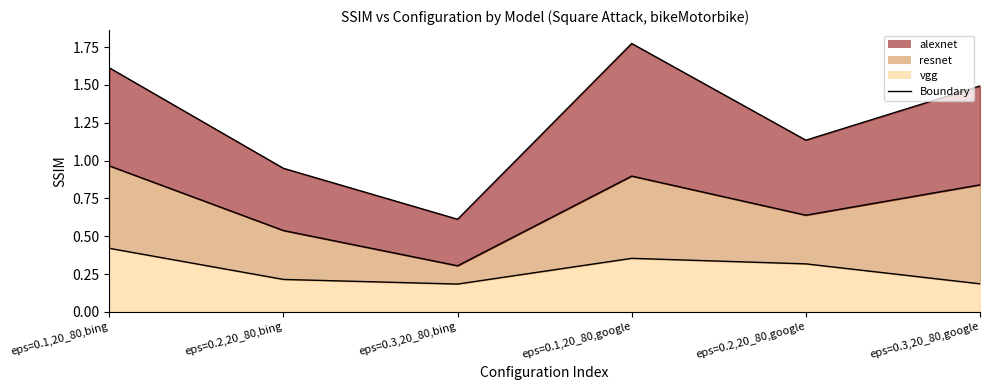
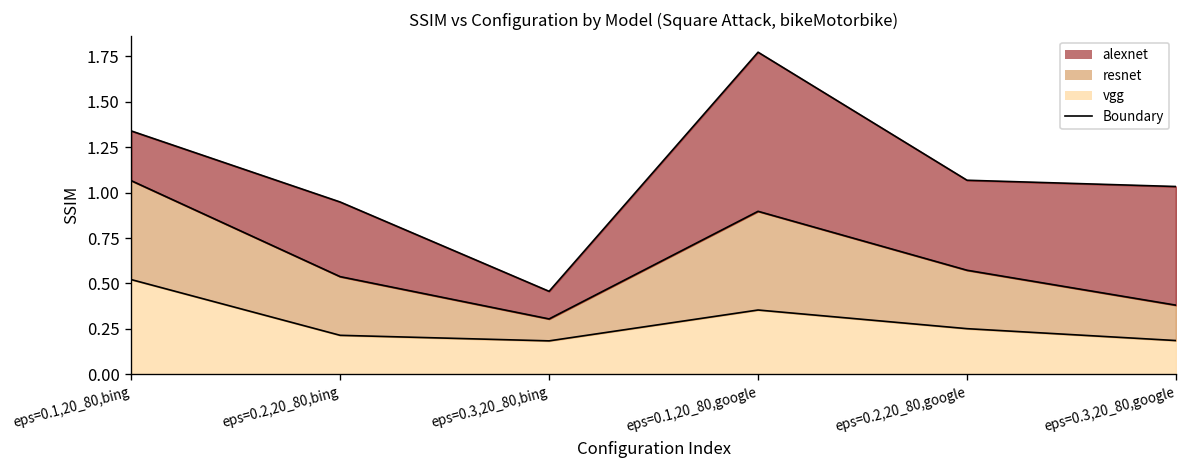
vgg, eps=0.1,20_80,bing: 0.42 -> 0.52
alexnet, eps=0.1,20_80,bing: 0.65 -> 0.27
alexnet, eps=0.3,20_80,bing: 0.31 -> 0.15
vgg, eps=0.2,20_80,google: 0.32 -> 0.25
resnet, eps=0.3,20_80,google: 0.65 -> 0.19
